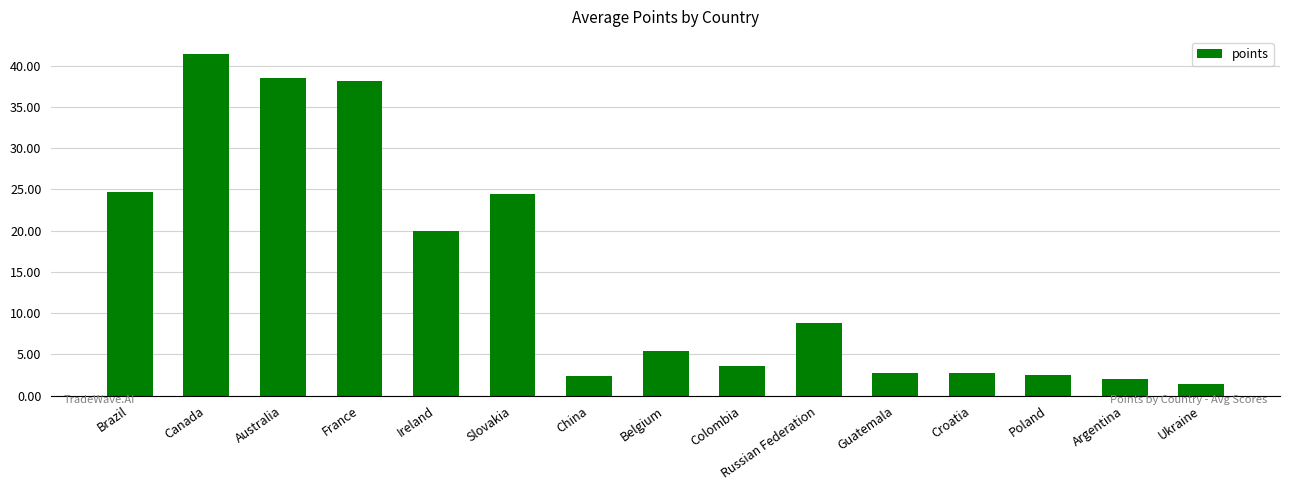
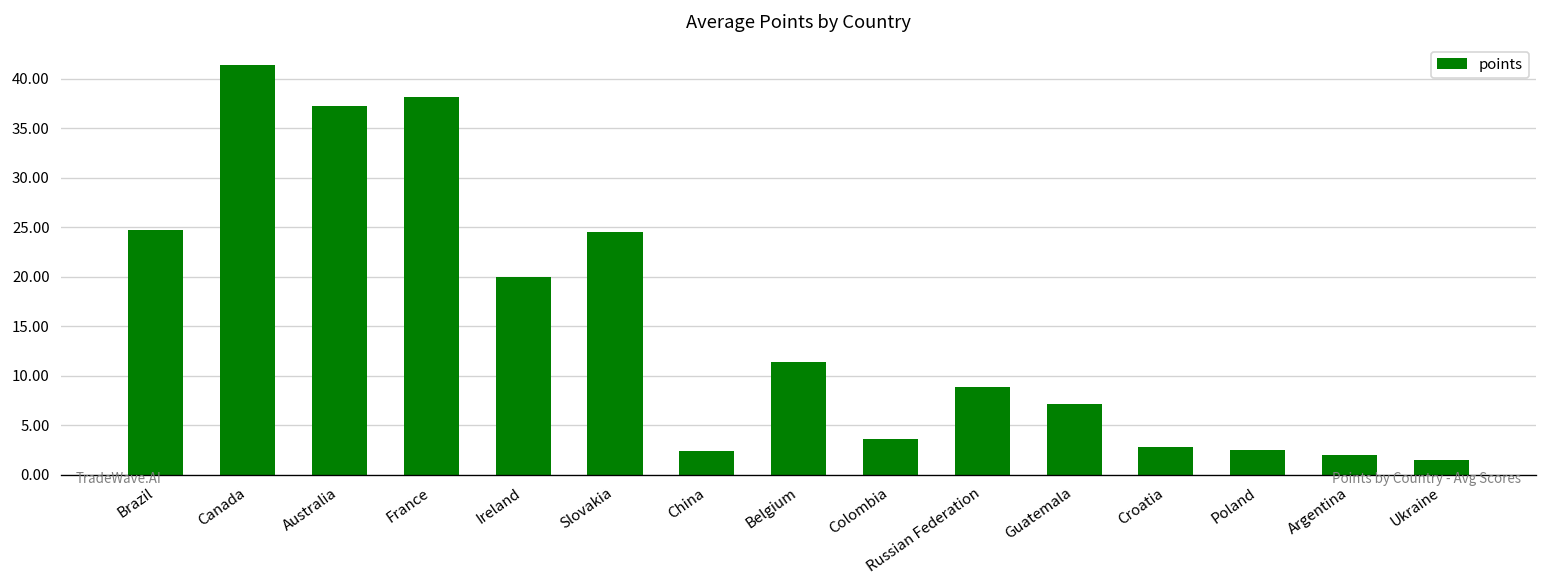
Australia: 38 -> 37
Belgium: 5 -> 11
Guatemala: 3 -> 7
